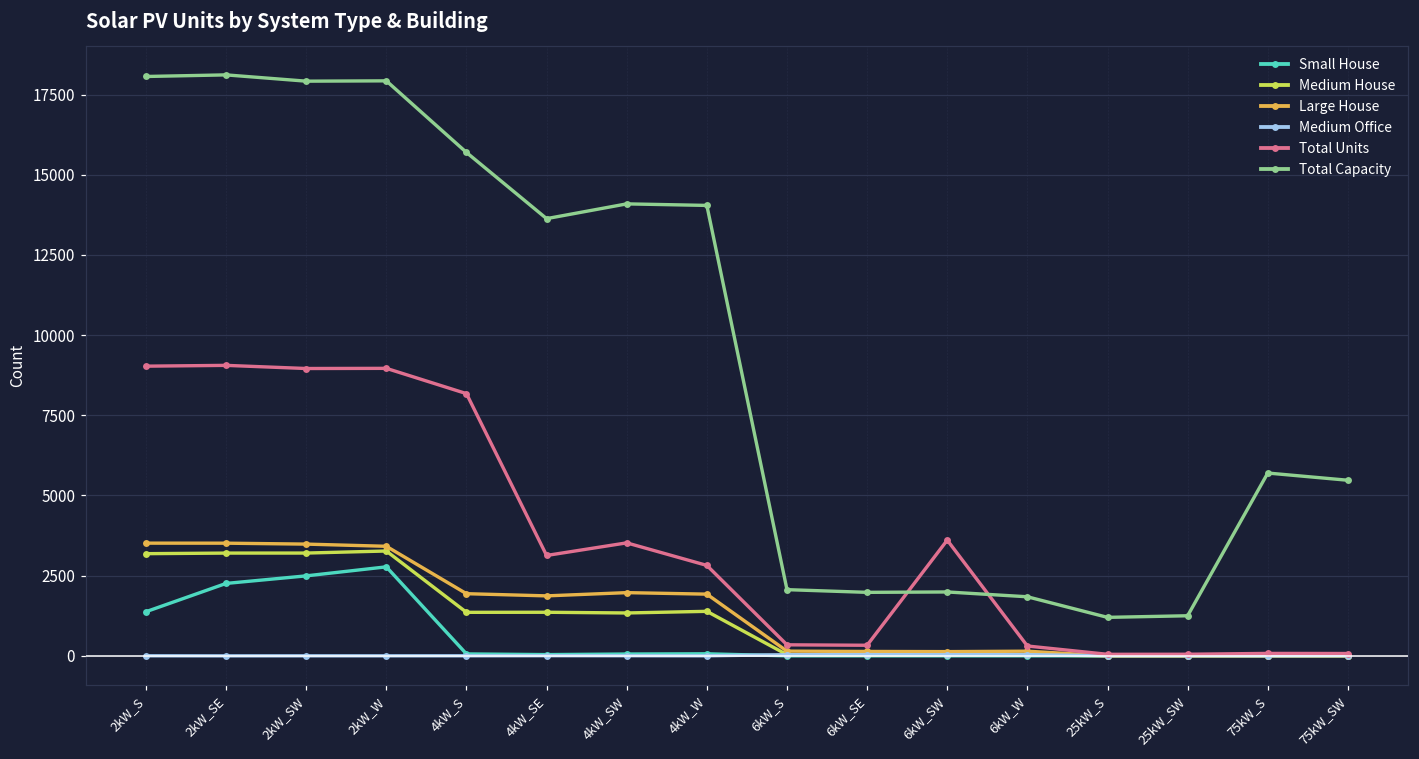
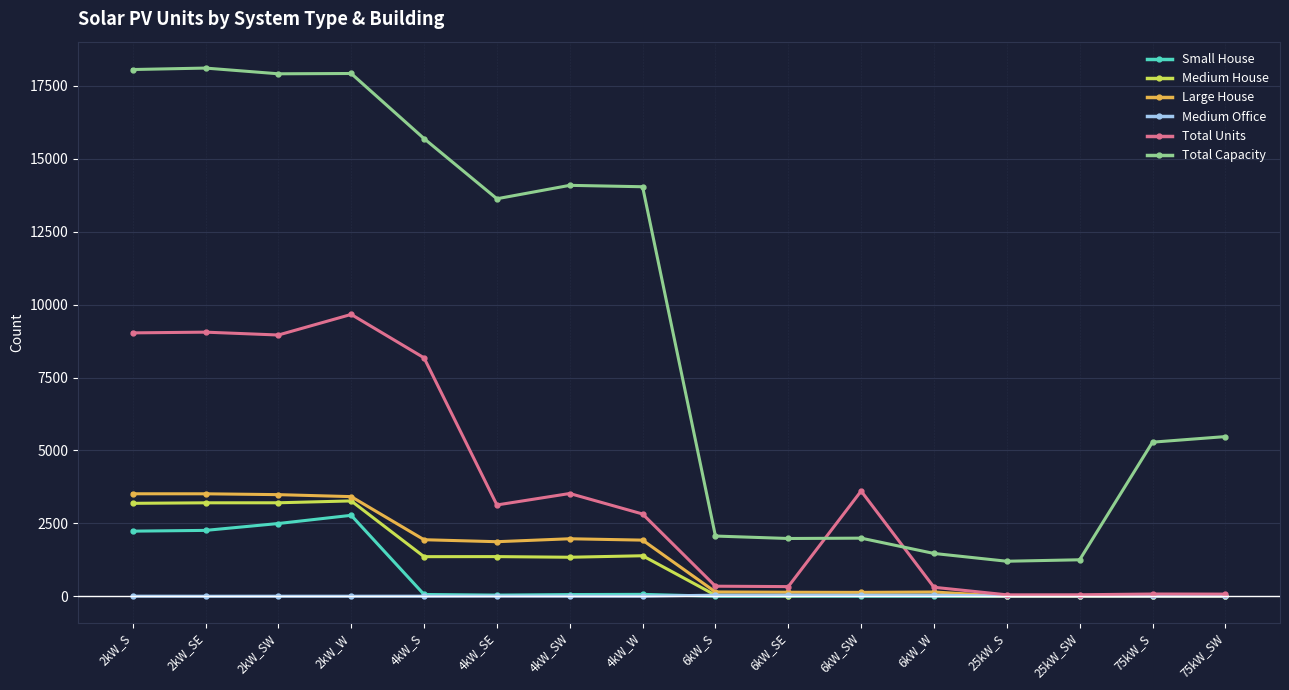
Small House, 2kW_S: 1400 -> 2200
Total Units, 2kW_W: 9000 -> 9700
Total Capacity, 6kW_W: 1800 -> 1500
Total Capacity, 75kW_S: 5700 -> 5300
